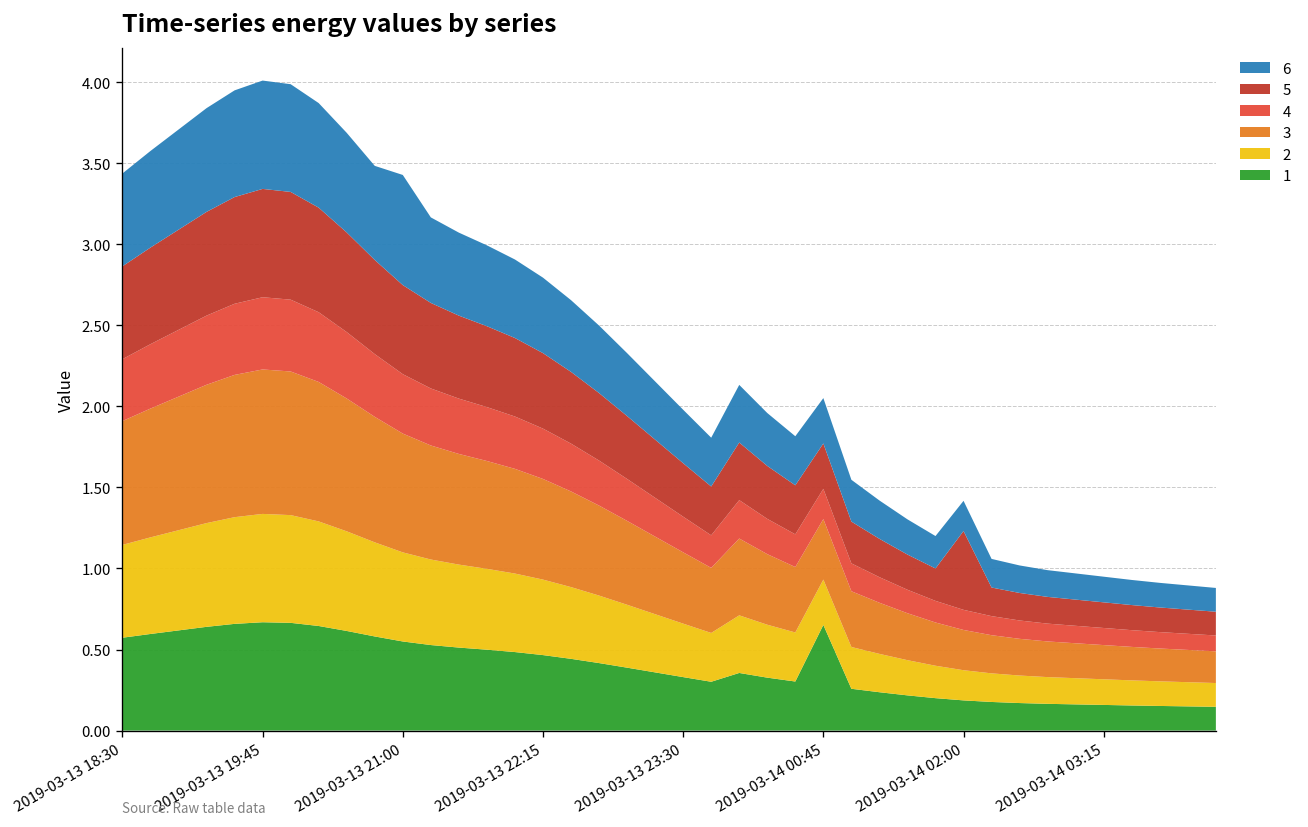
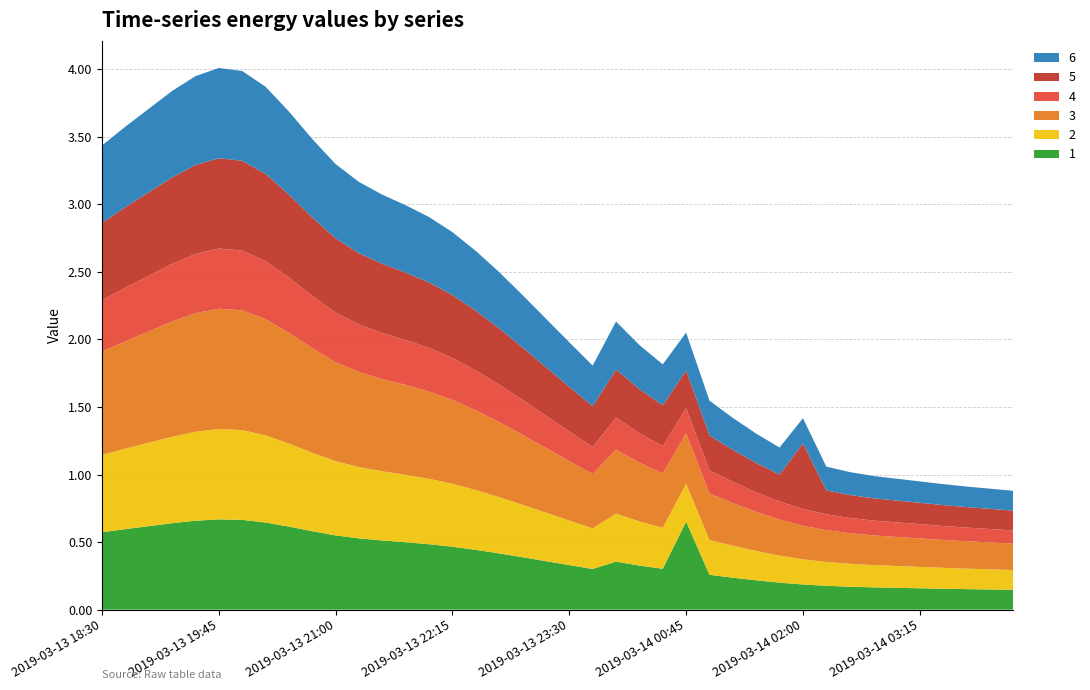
6, 2019-03-13 21:00: 0.68 -> 0.55
